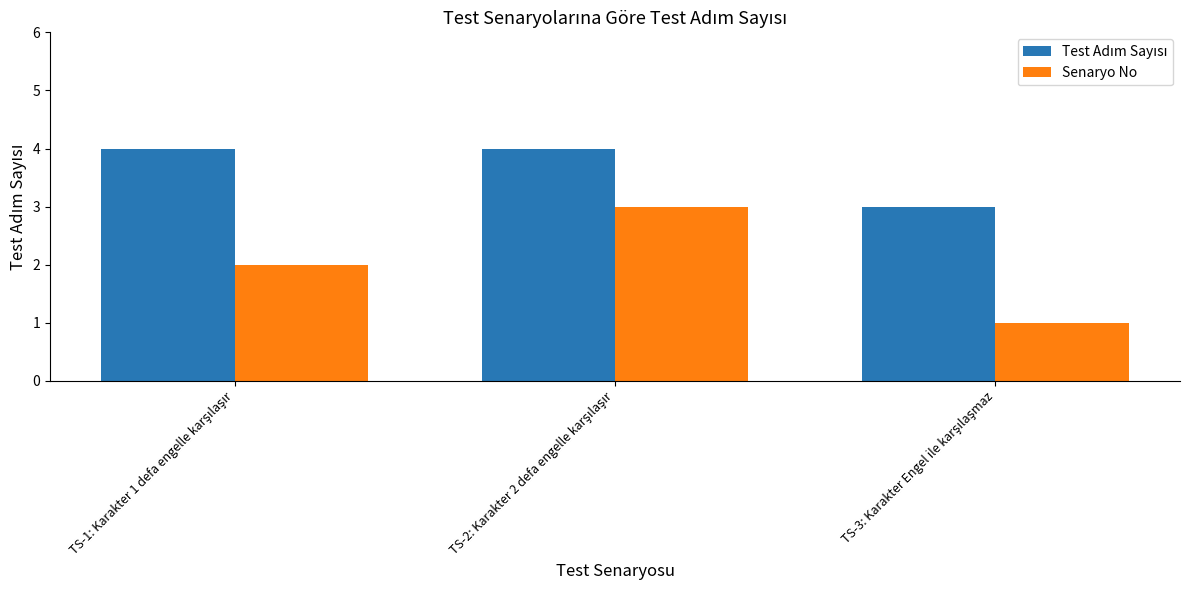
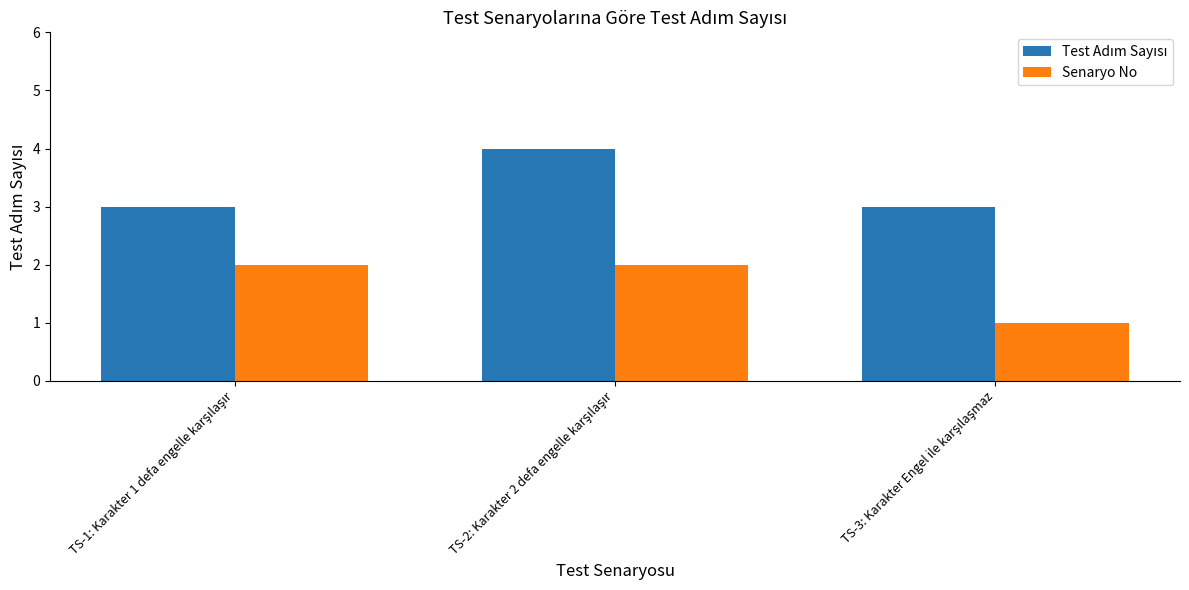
Test Adım Sayısı, TS-1: Karakter 1 defa engelle karşılaşır: 4 -> 3
Senaryo No, TS-2: Karakter 2 defa engelle karşılaşır: 3 -> 2
